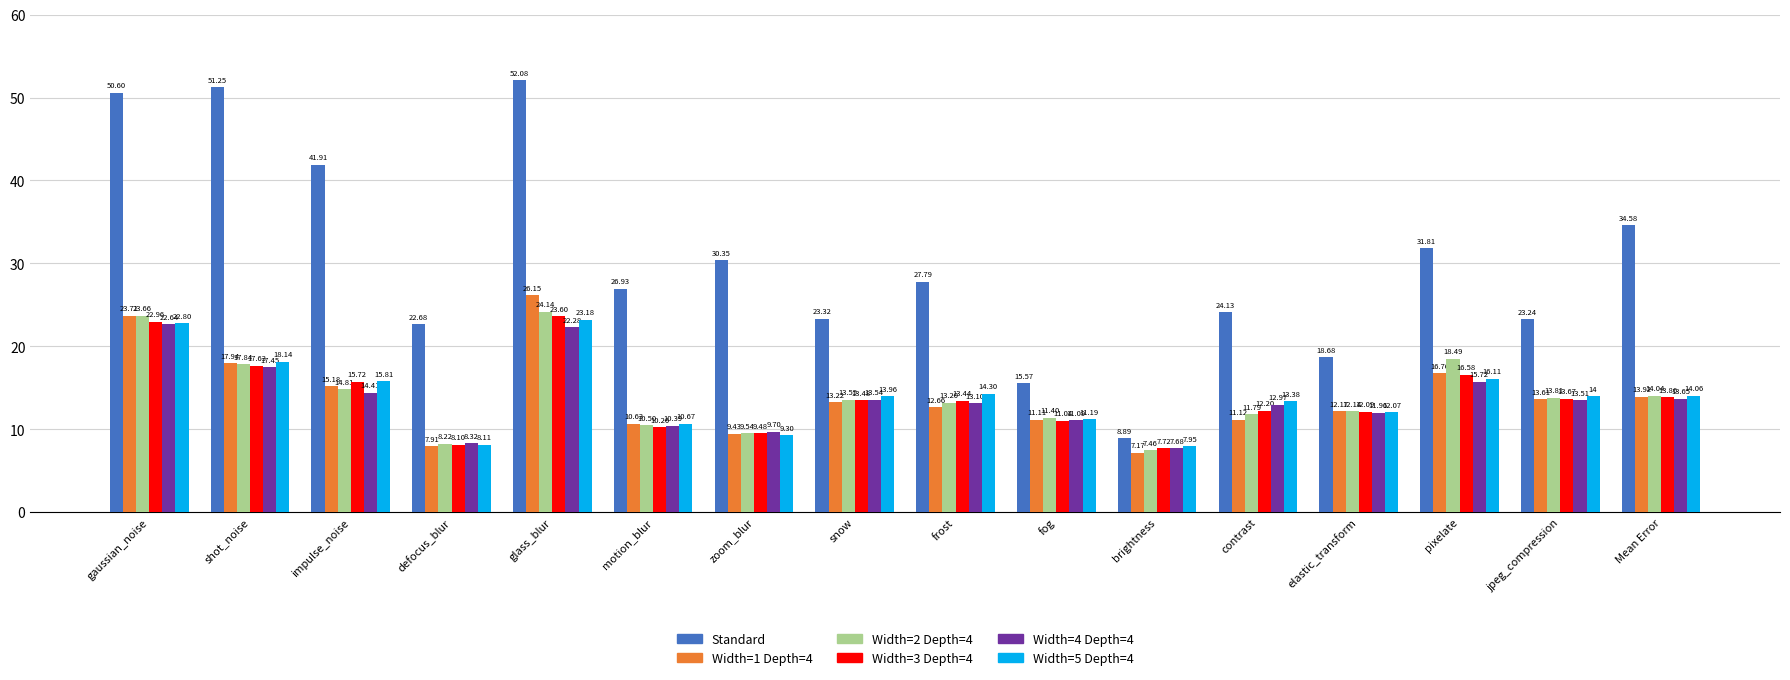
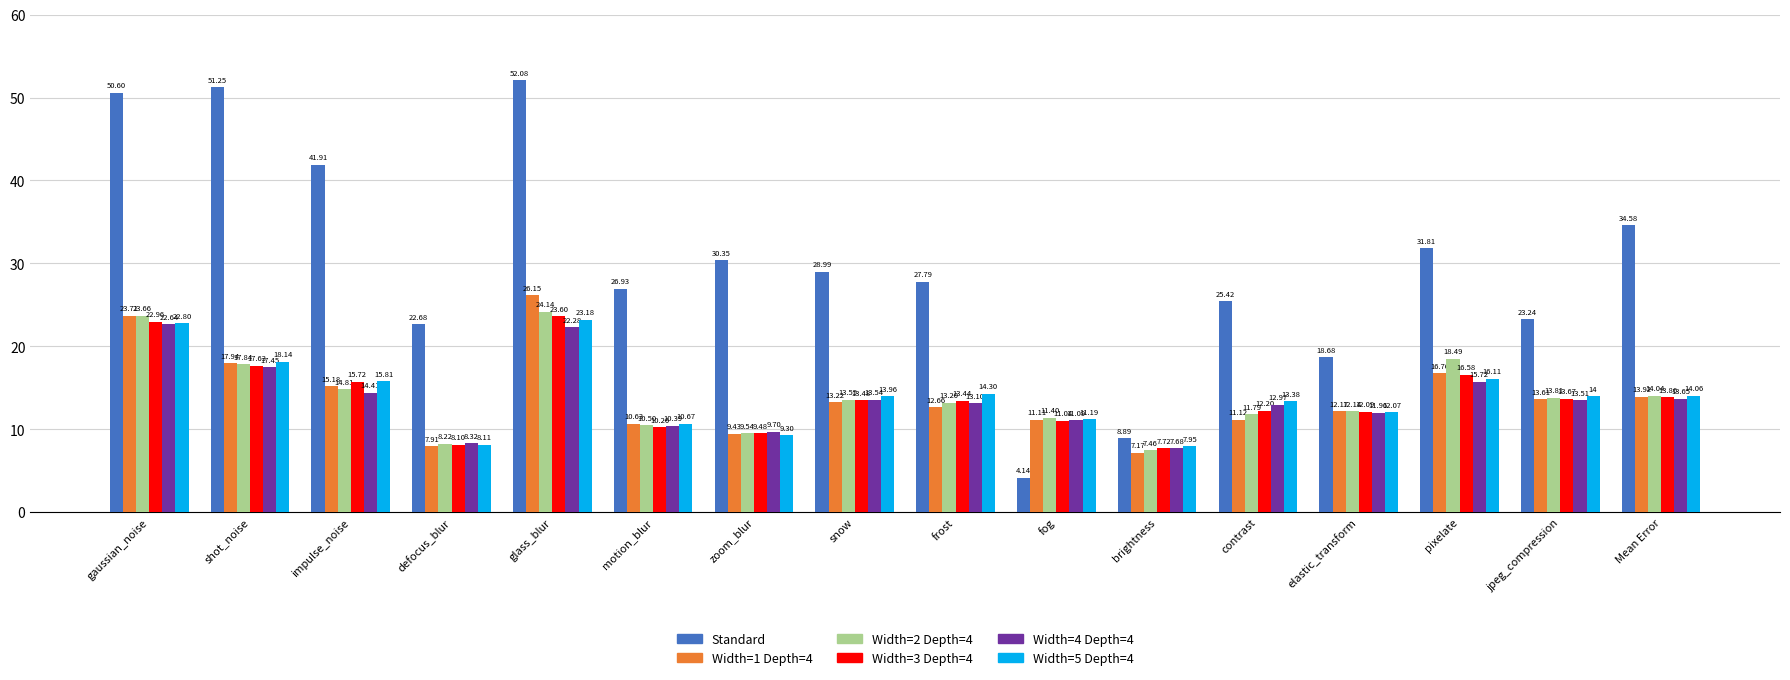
Standard, snow: 23.32 -> 28.99
Standard, fog: 15.57 -> 4.14
Standard, contrast: 24.13 -> 25.42
